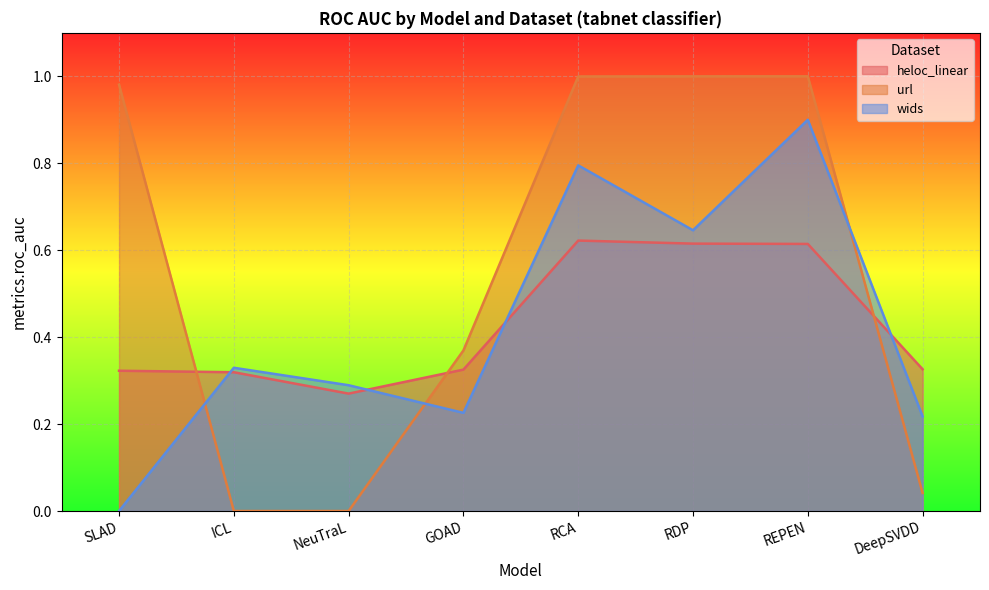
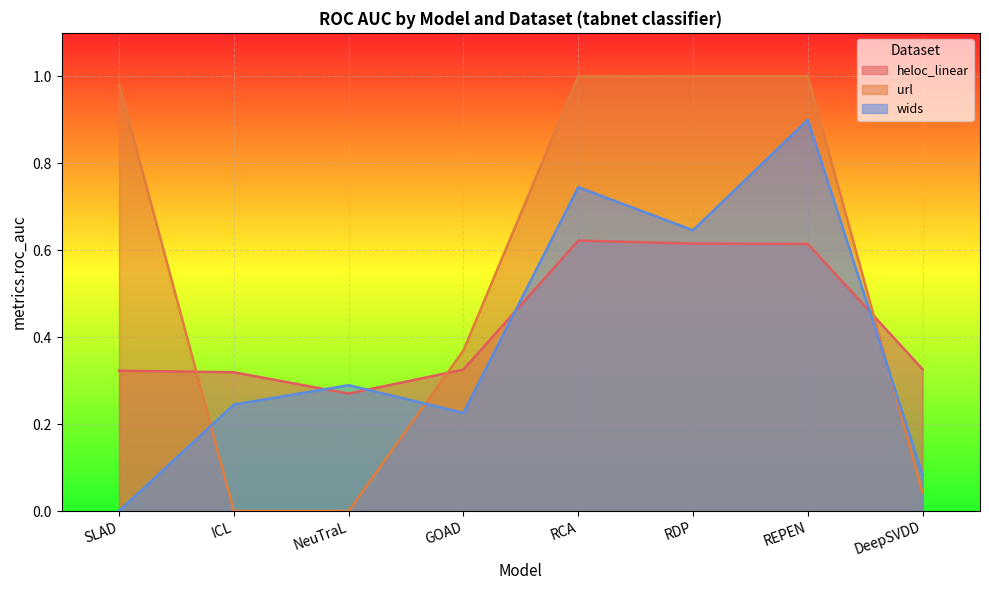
wids, ICL: 0.33 -> 0.24
wids, RCA: 0.80 -> 0.74
wids, DeepSVDD: 0.22 -> 0.08
